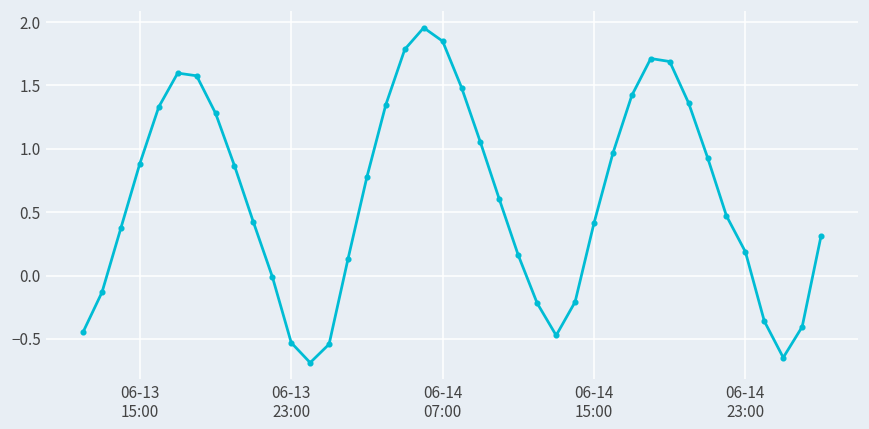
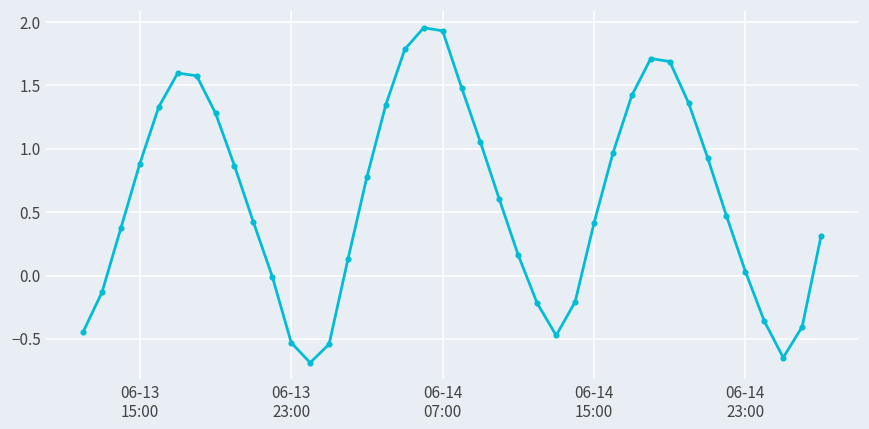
06-14 07:00: 1.85 -> 1.93
06-14 23:00: 0.19 -> 0.03
